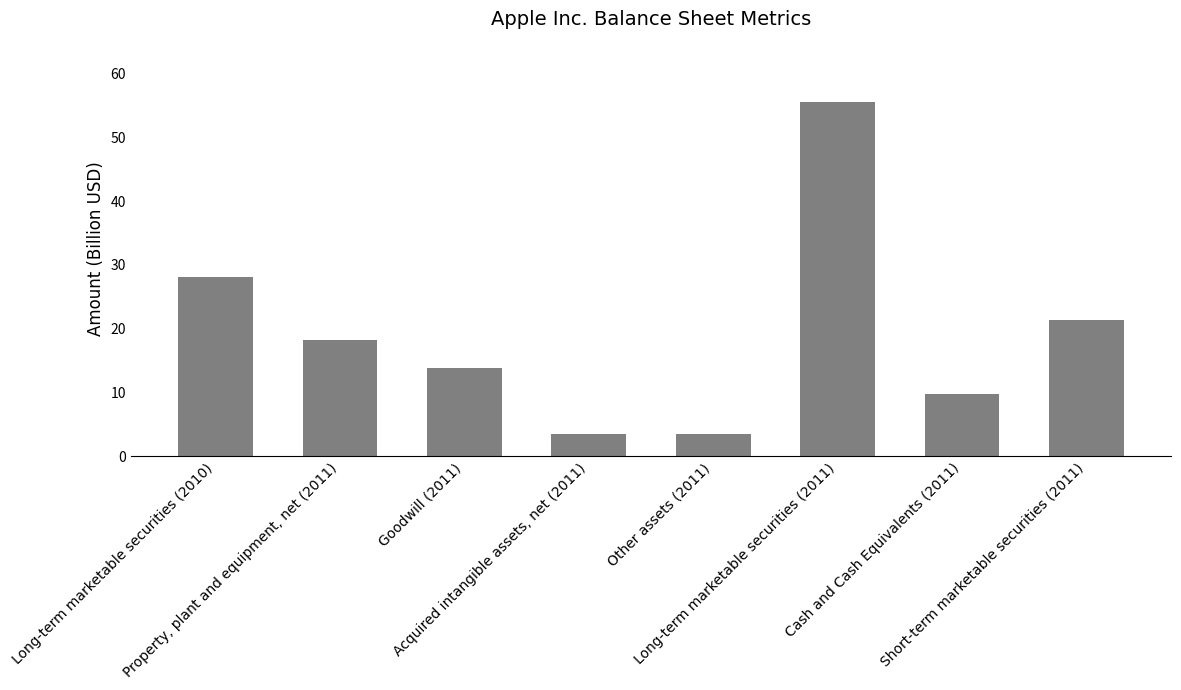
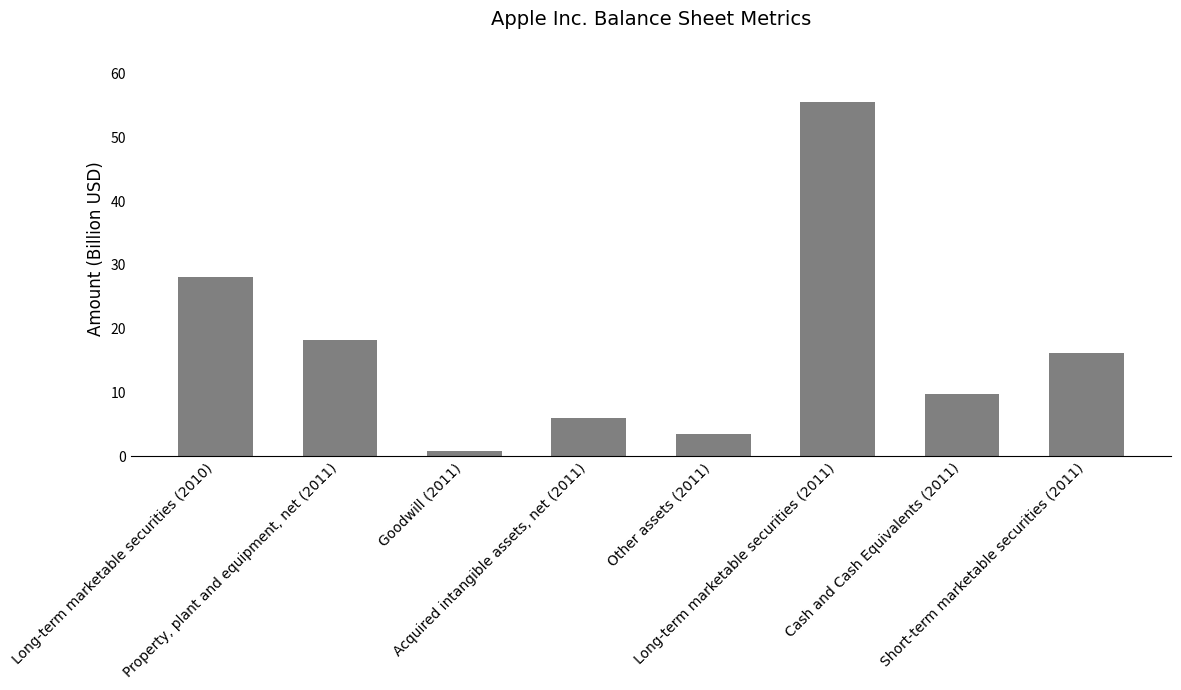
Goodwill (2011): 14 -> 1
Acquired intangible assets, net (2011): 4 -> 6
Short-term marketable securities (2011): 21 -> 16
